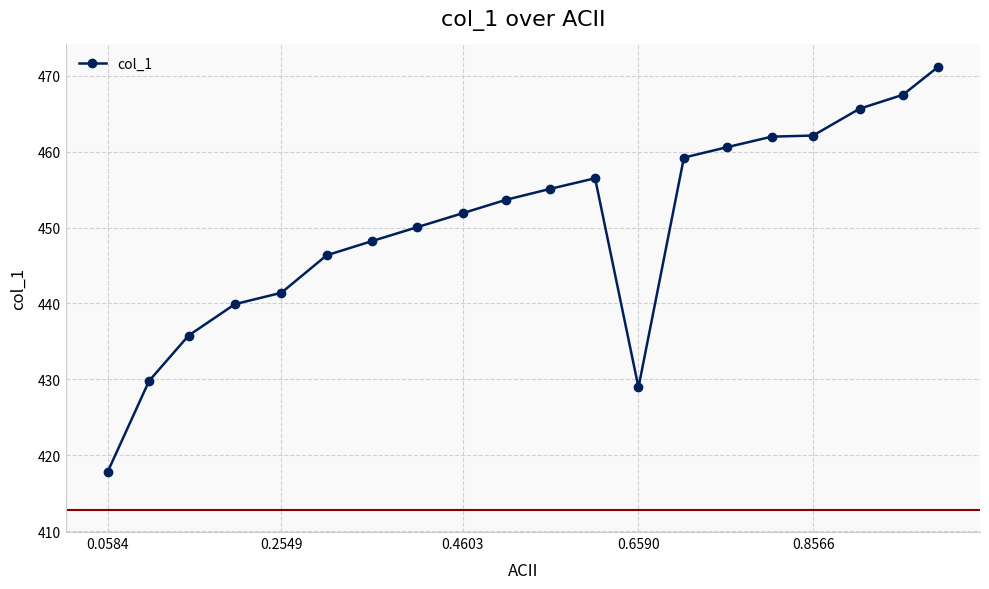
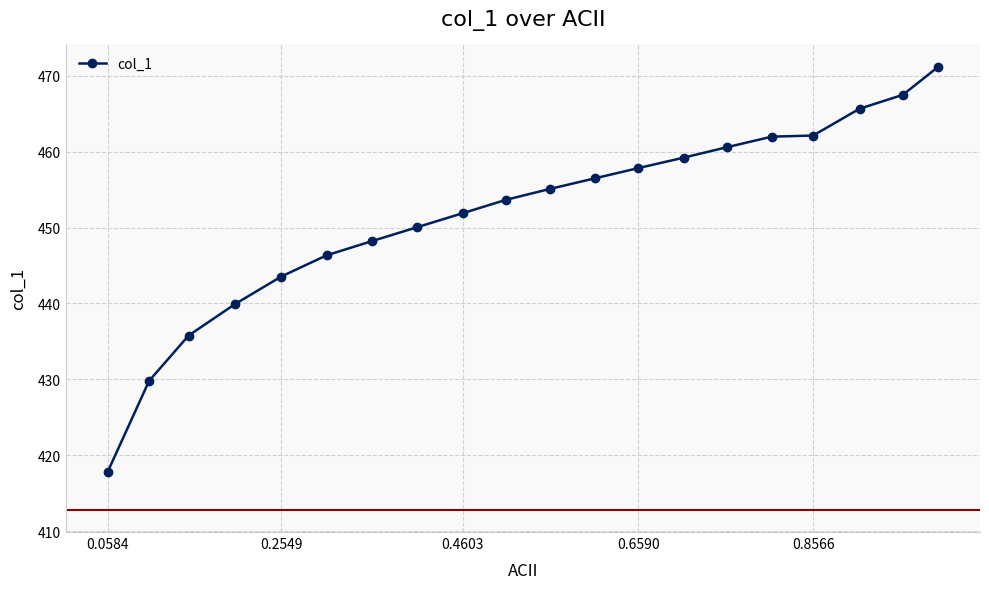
0.2549: 441 -> 444
0.6590: 429 -> 458
